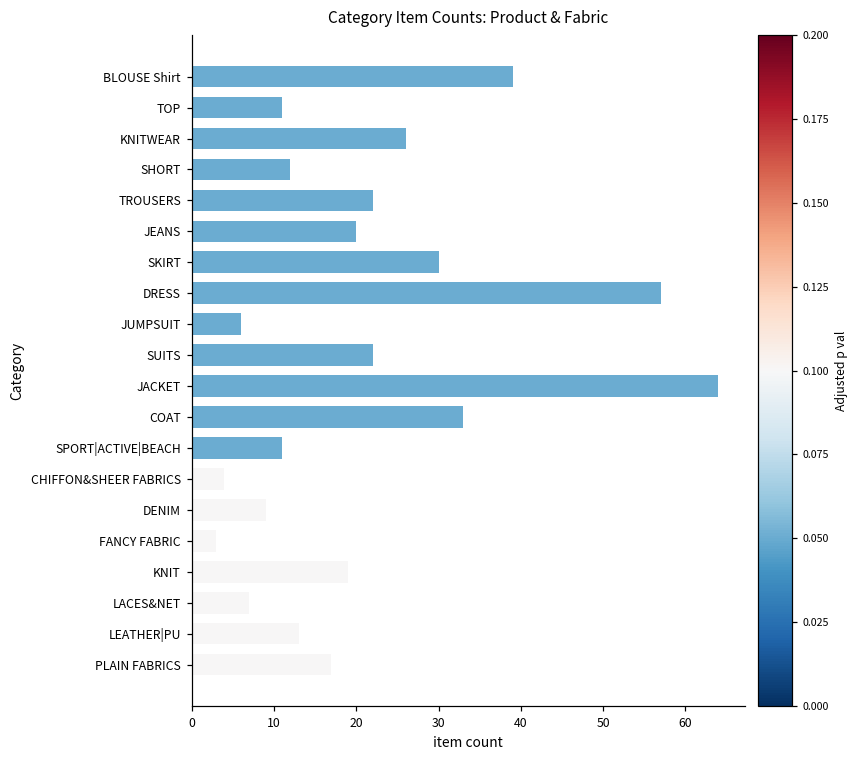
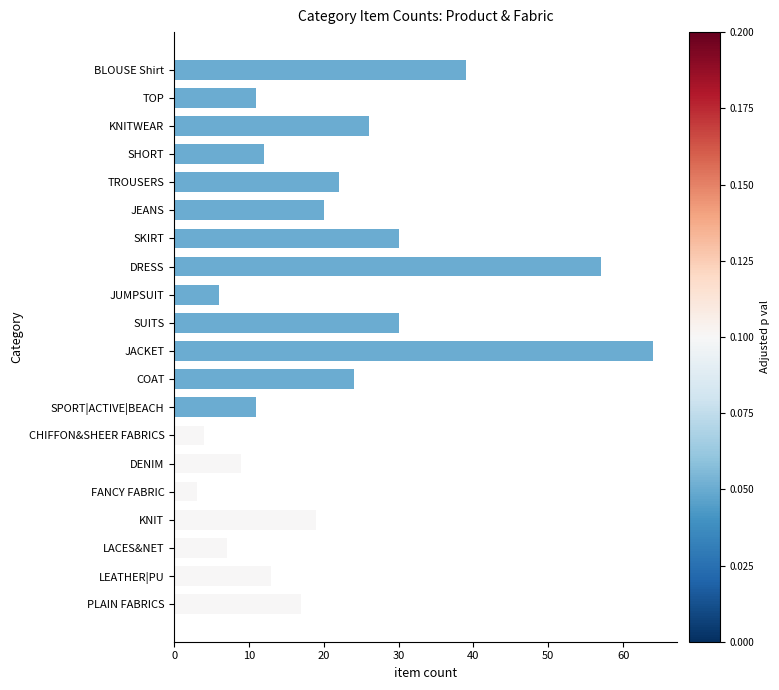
SUITS: 22 -> 30
COAT: 33 -> 24
